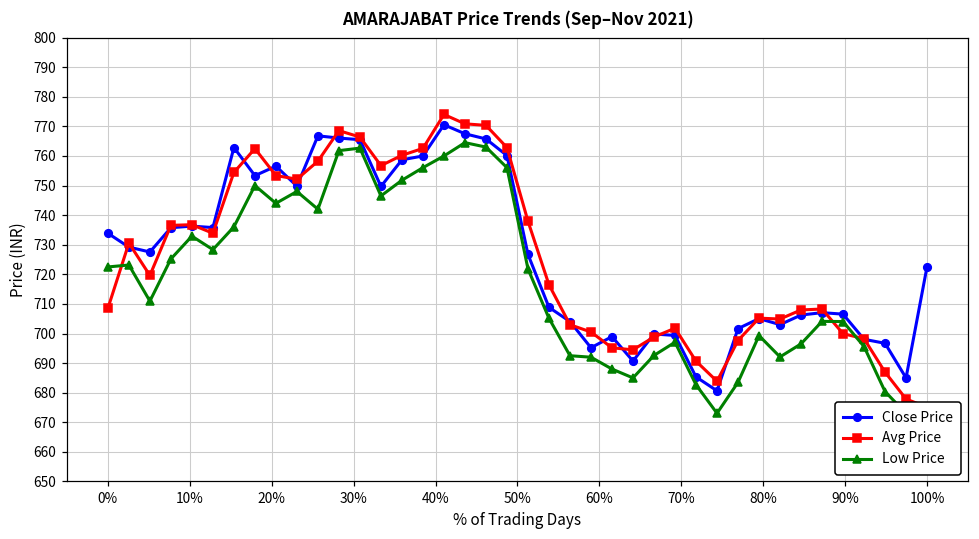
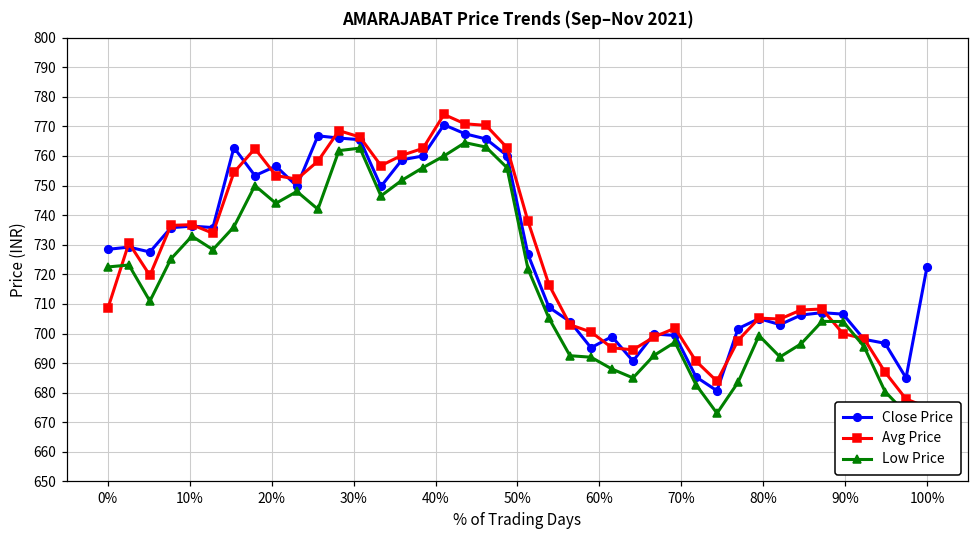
Close Price, 0%: 734 -> 728
